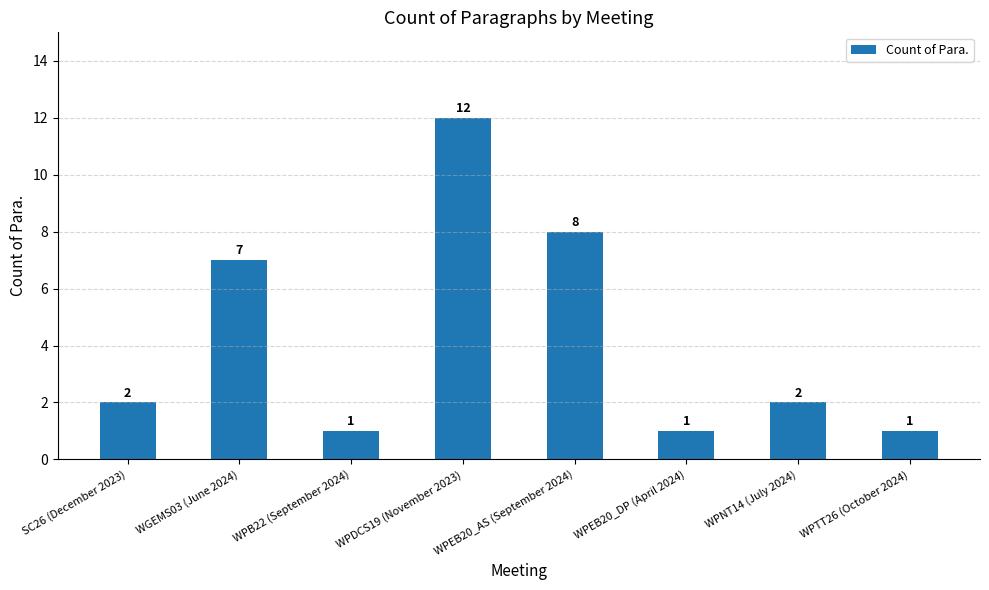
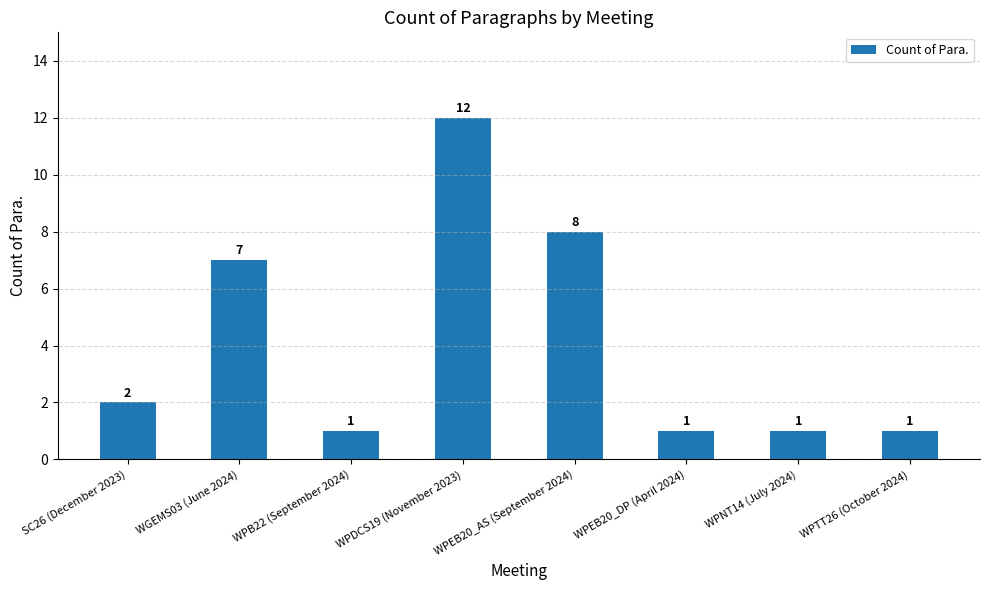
WPNT14 (July 2024): 2 -> 1
